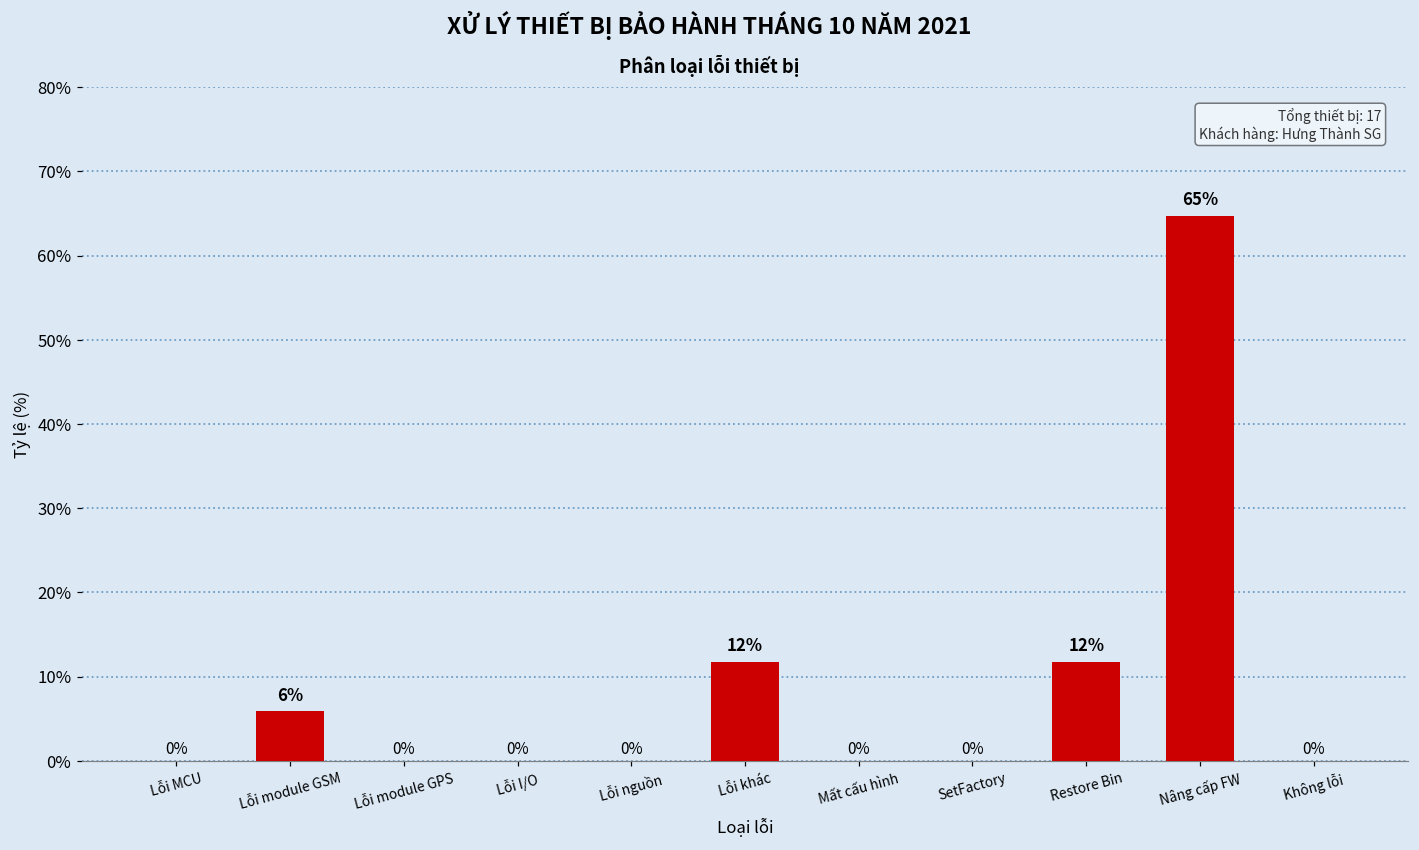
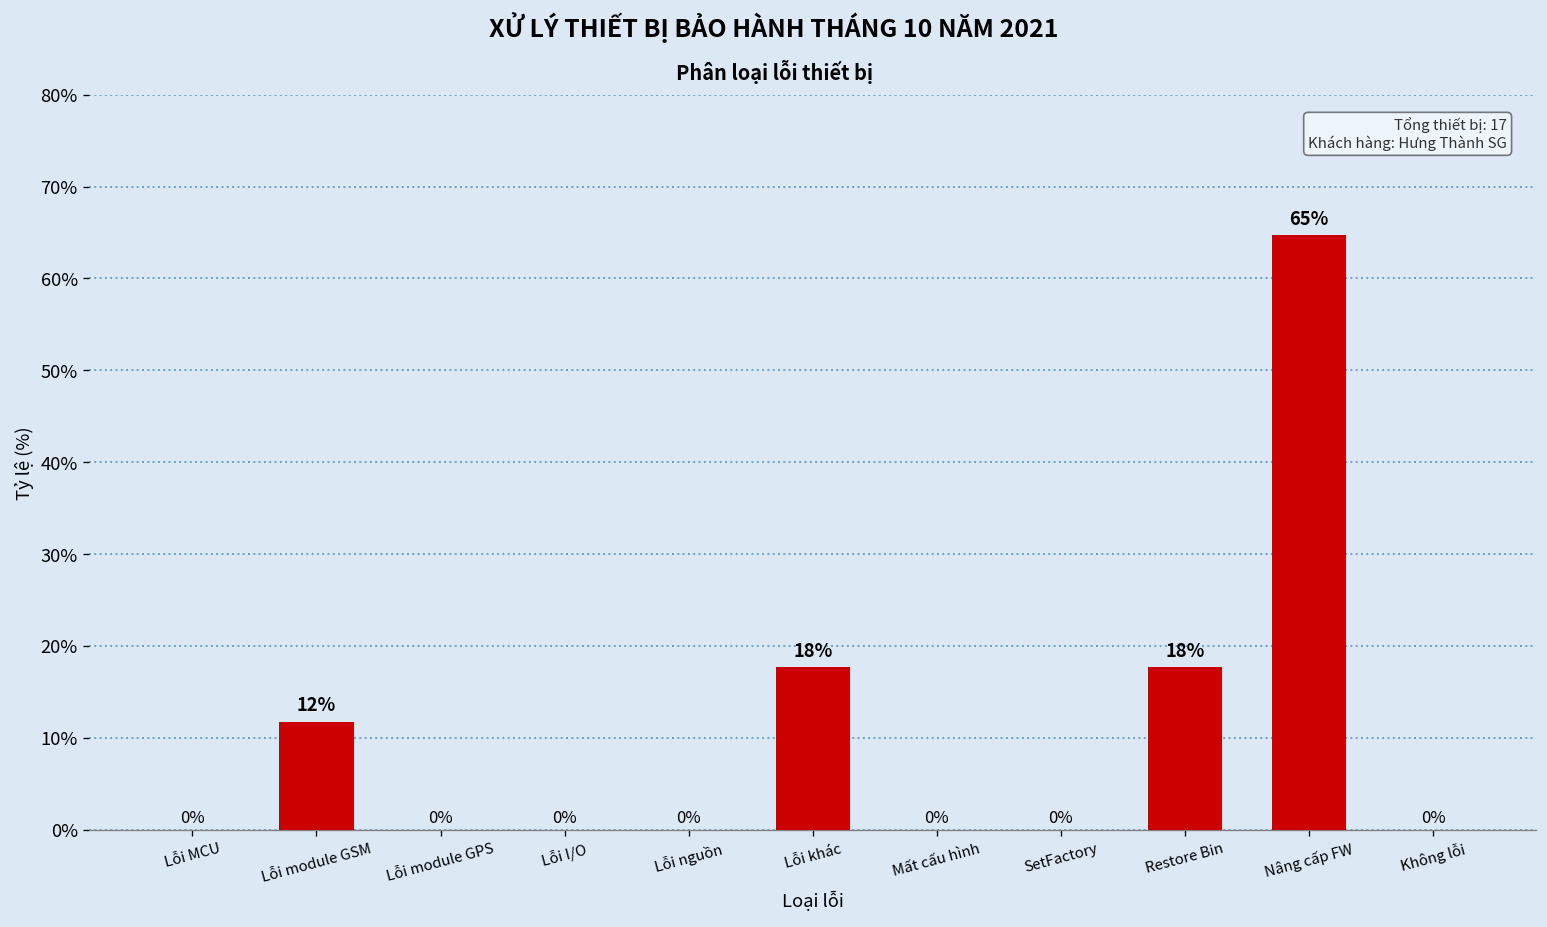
Lỗi module GSM: 6% -> 12%
Lỗi khác: 12% -> 18%
Restore Bin: 12% -> 18%
